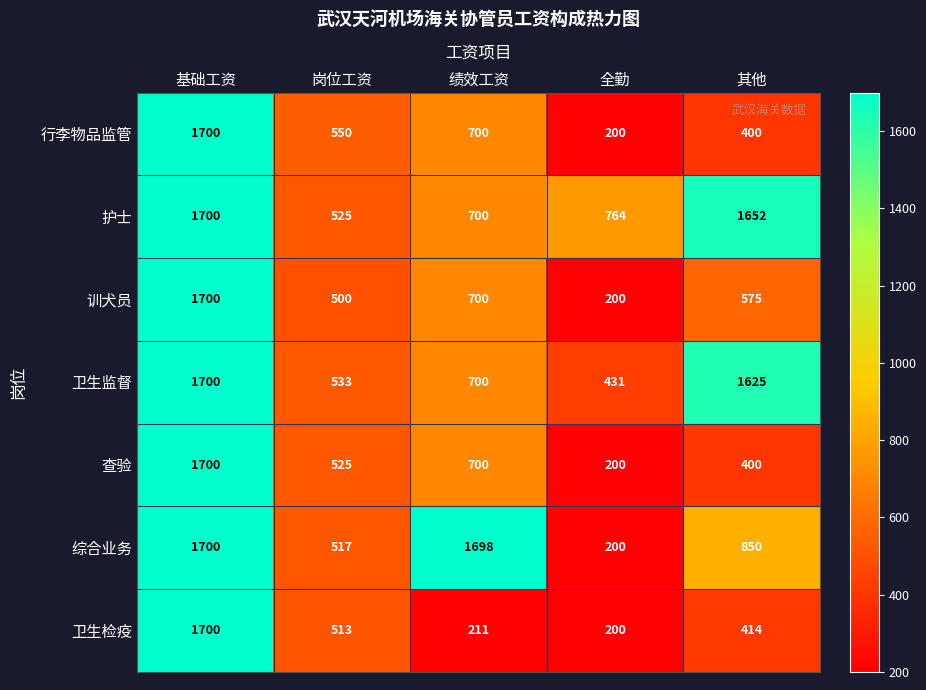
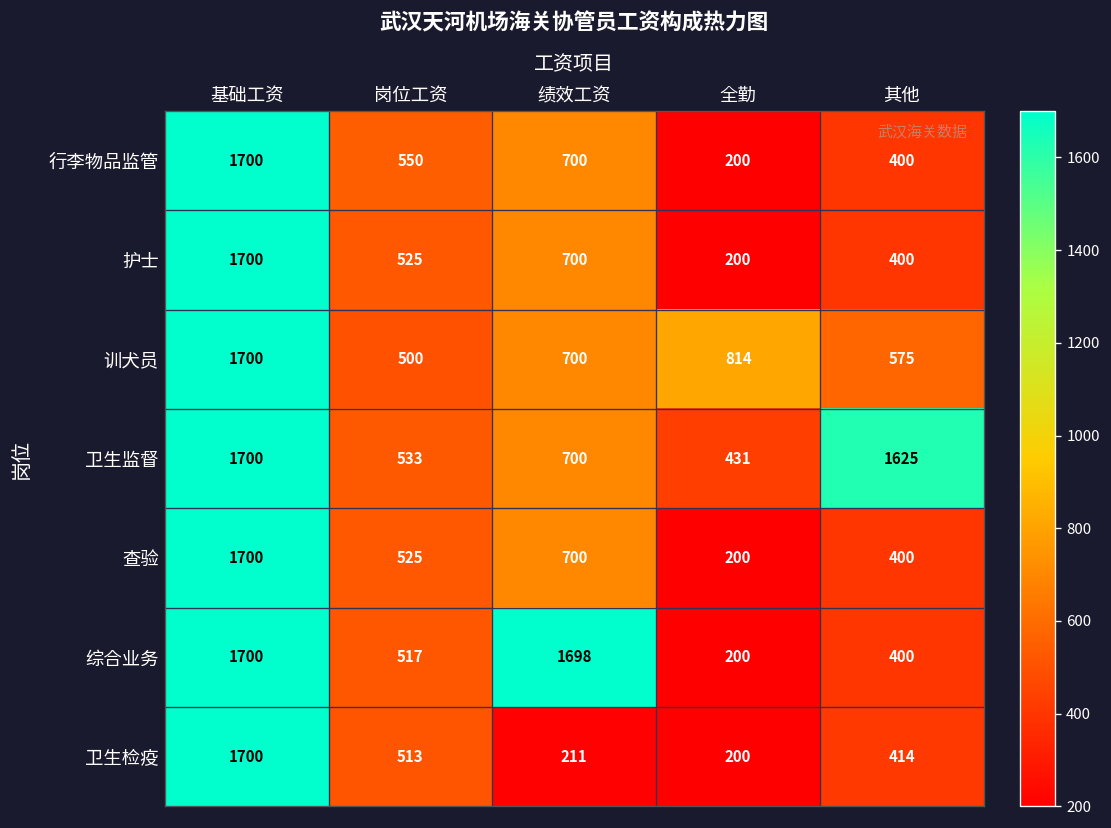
护士, 全勤: 764 -> 200
护士, 其他: 1652 -> 400
训犬员, 全勤: 200 -> 814
综合业务, 其他: 850 -> 400
